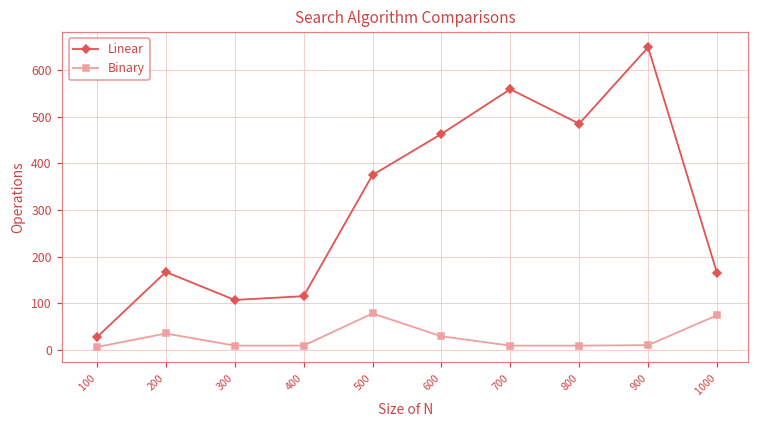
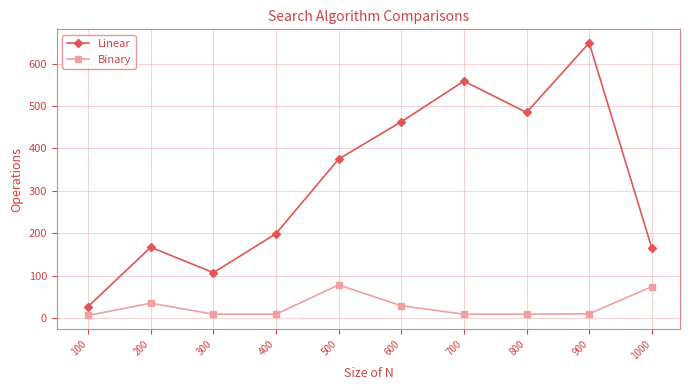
Linear, 400: 120 -> 200
